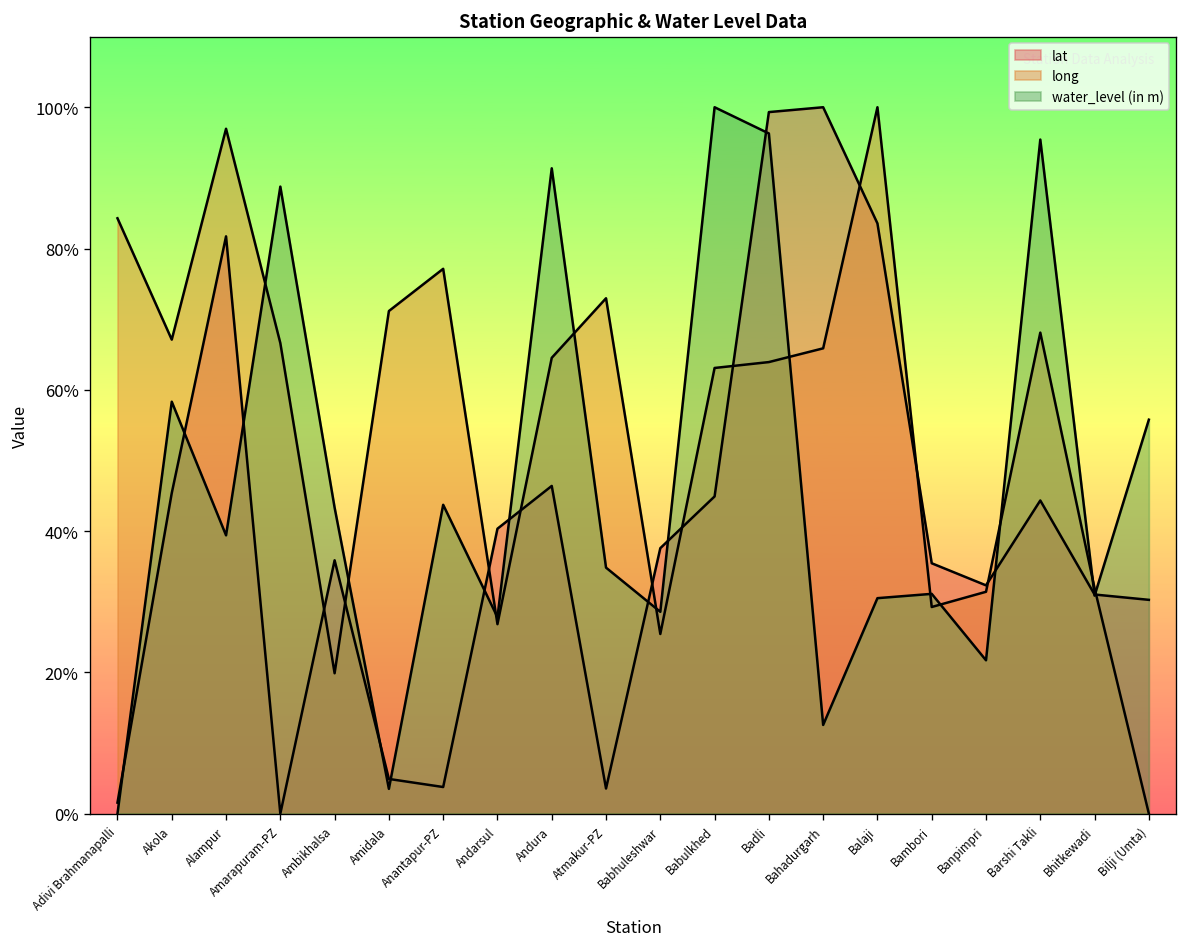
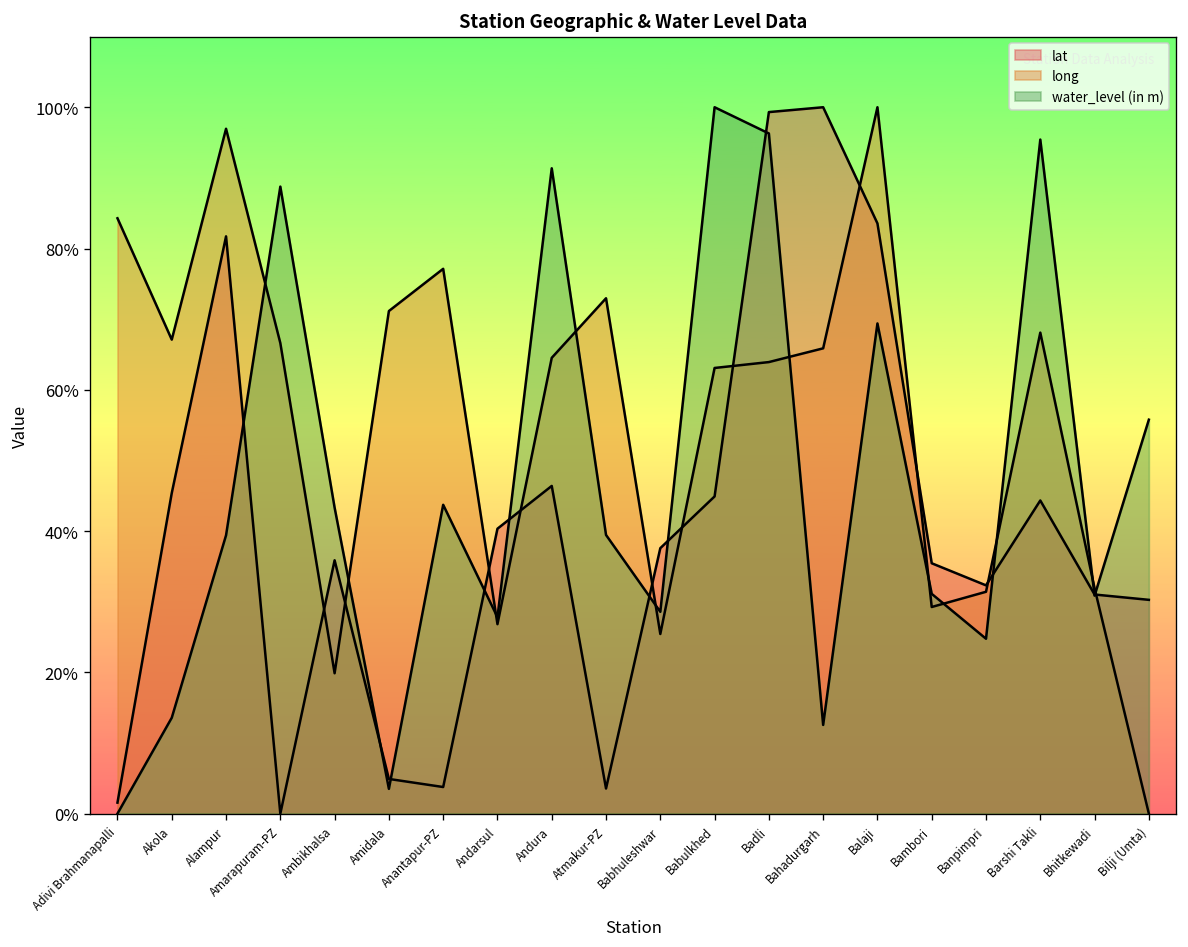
water_level (in m), Akola: 58% -> 14%
water_level (in m), Atmakur-PZ: 35% -> 39%
water_level (in m), Balaji: 31% -> 69%
water_level (in m), Banpimpri: 22% -> 25%
